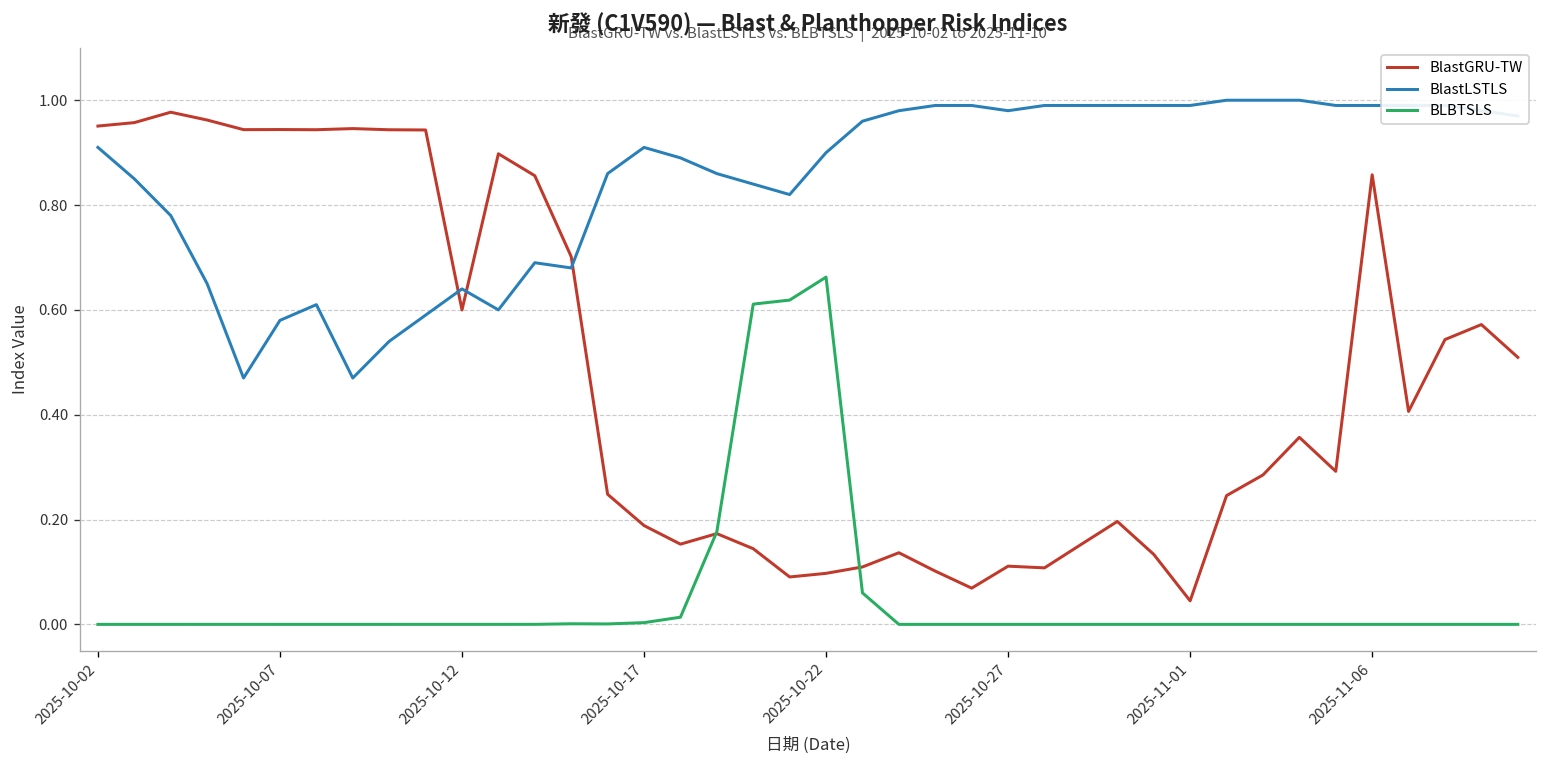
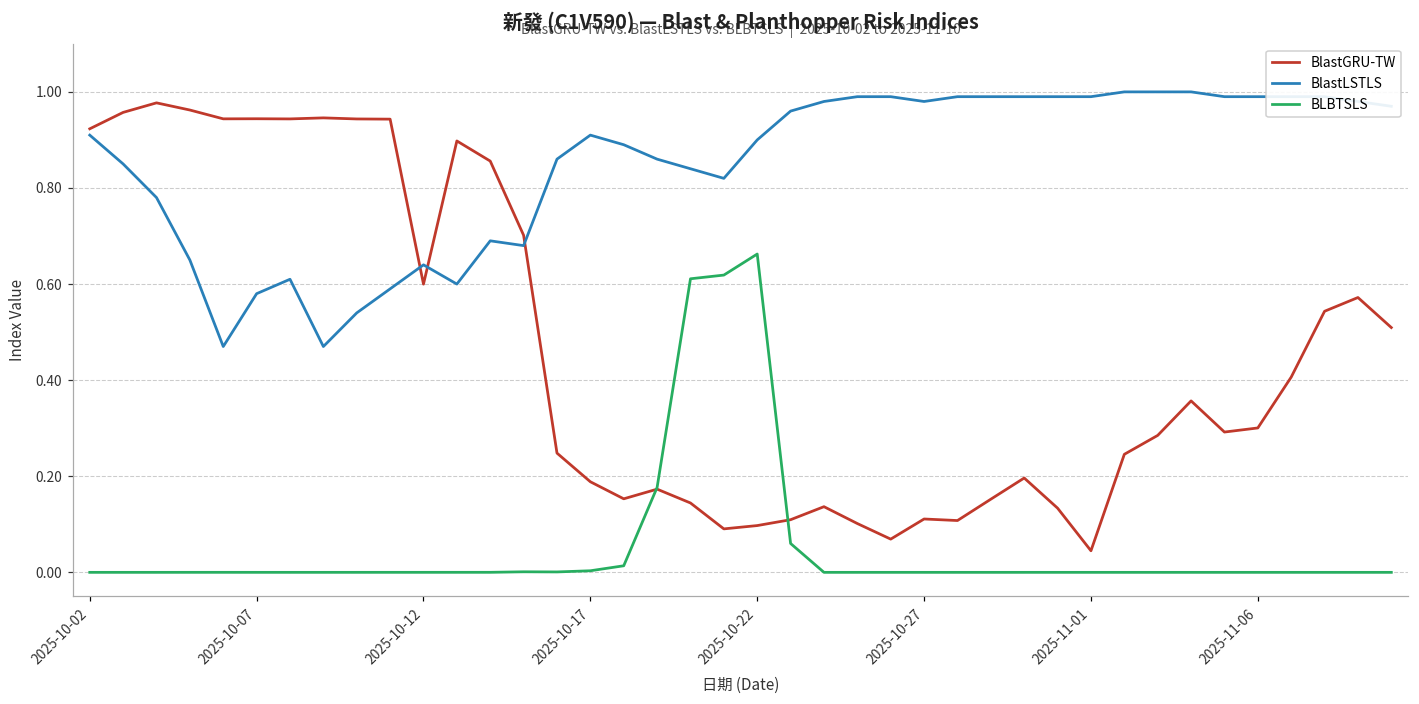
BlastGRU-TW, 2025-10-02: 0.95 -> 0.92
BlastGRU-TW, 2025-11-06: 0.86 -> 0.30
